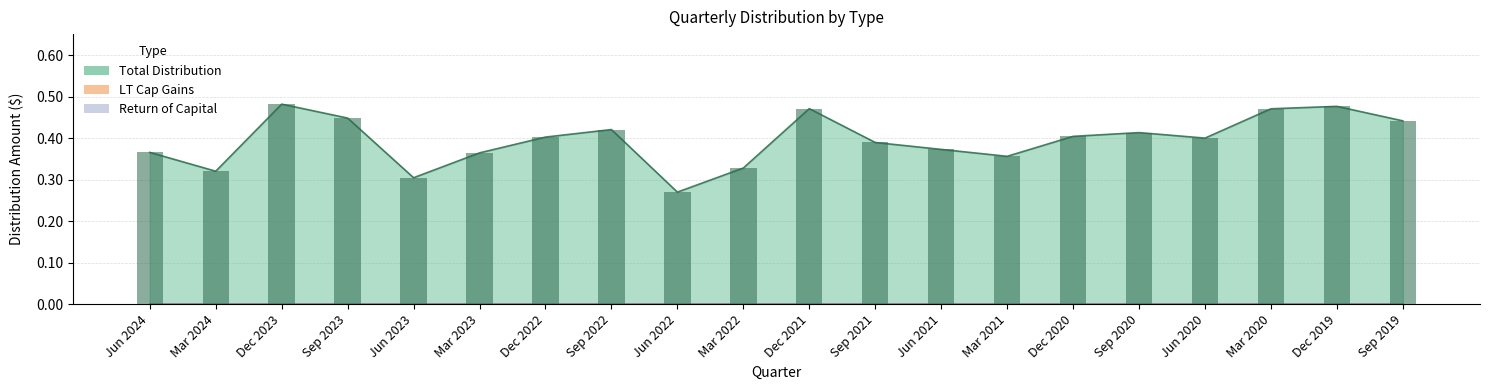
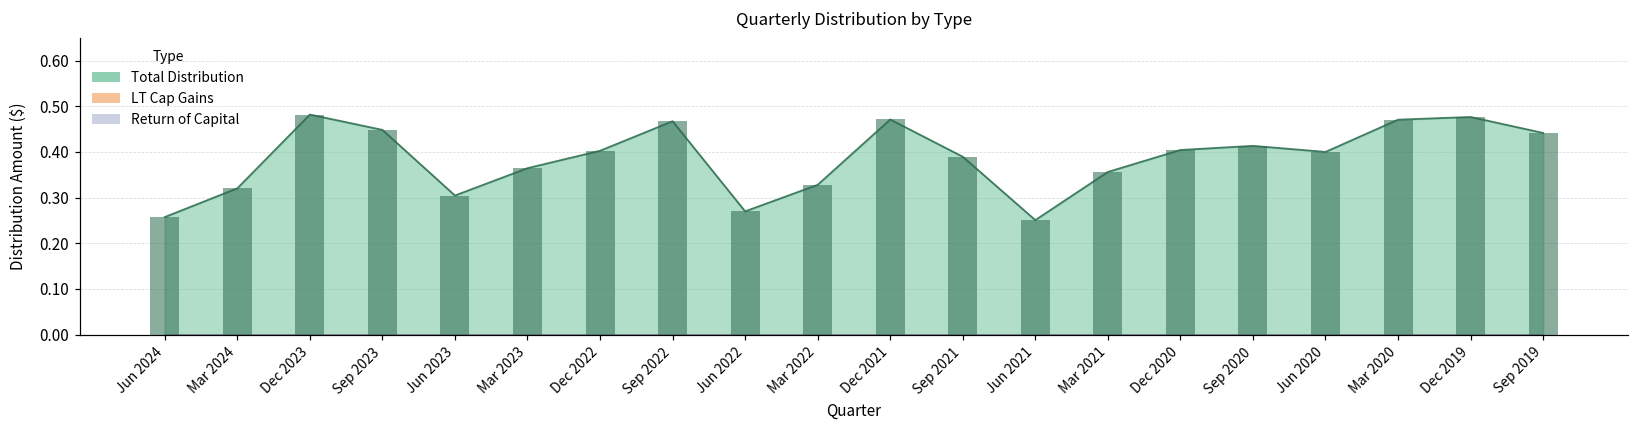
Total Distribution, Jun 2024: 0.37 -> 0.26
Total Distribution, Sep 2022: 0.42 -> 0.47
Total Distribution, Jun 2021: 0.37 -> 0.25
